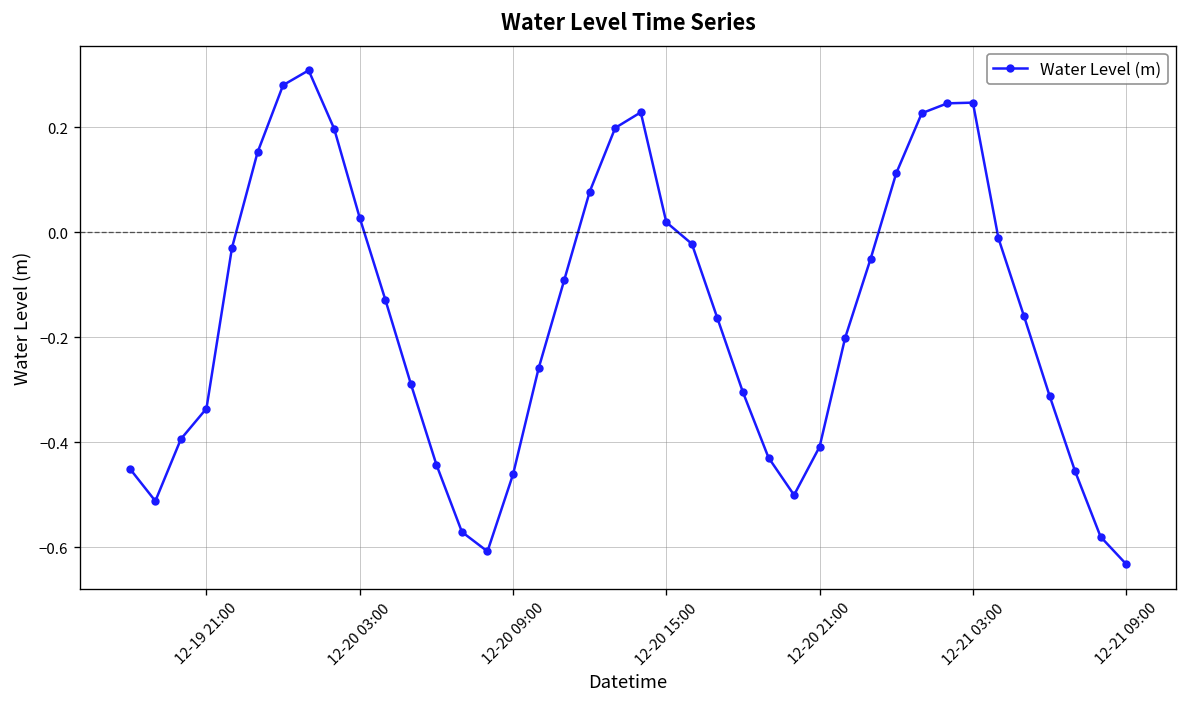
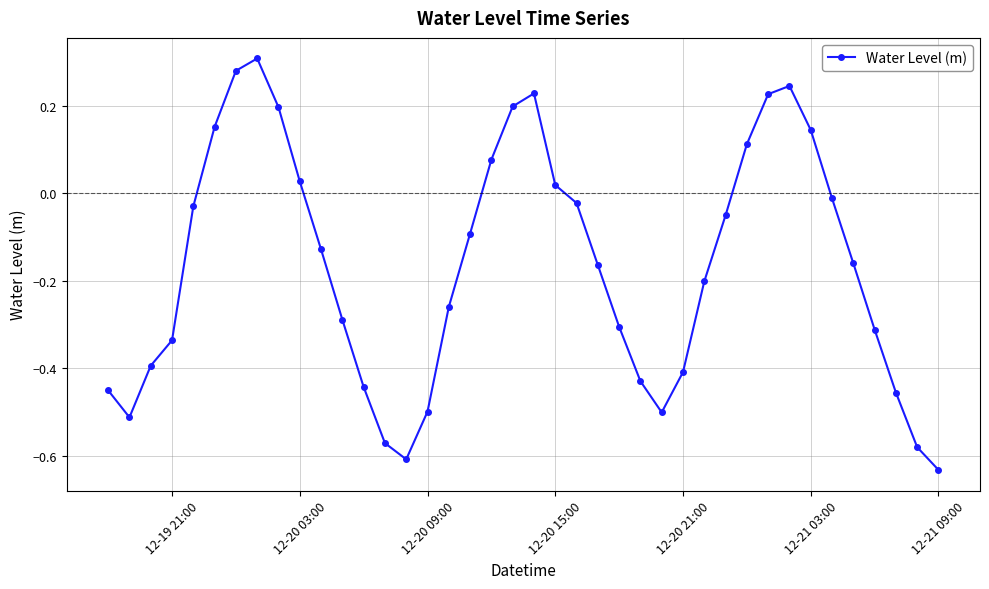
12-20 09:00: -0.46 -> -0.50
12-21 03:00: 0.25 -> 0.14
